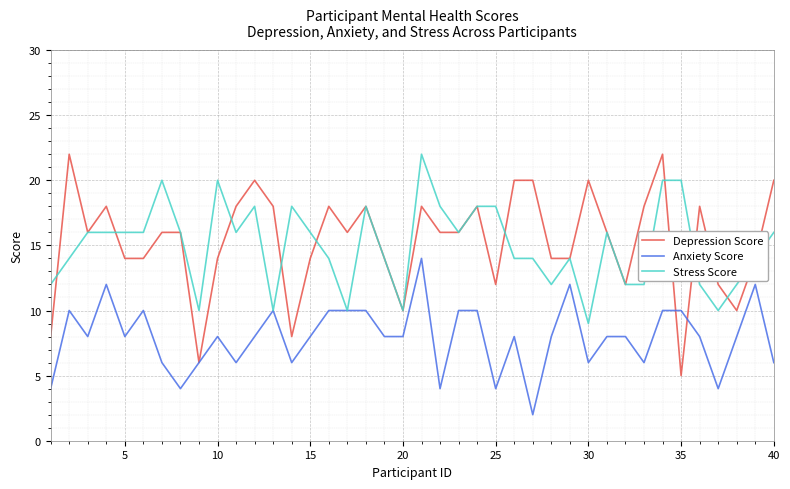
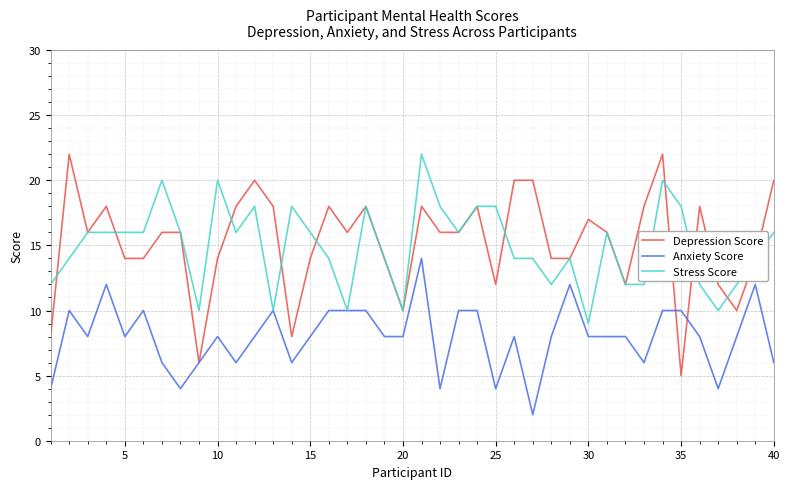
Depression Score, 30: 20 -> 17
Anxiety Score, 30: 6 -> 8
Stress Score, 35: 20 -> 18
